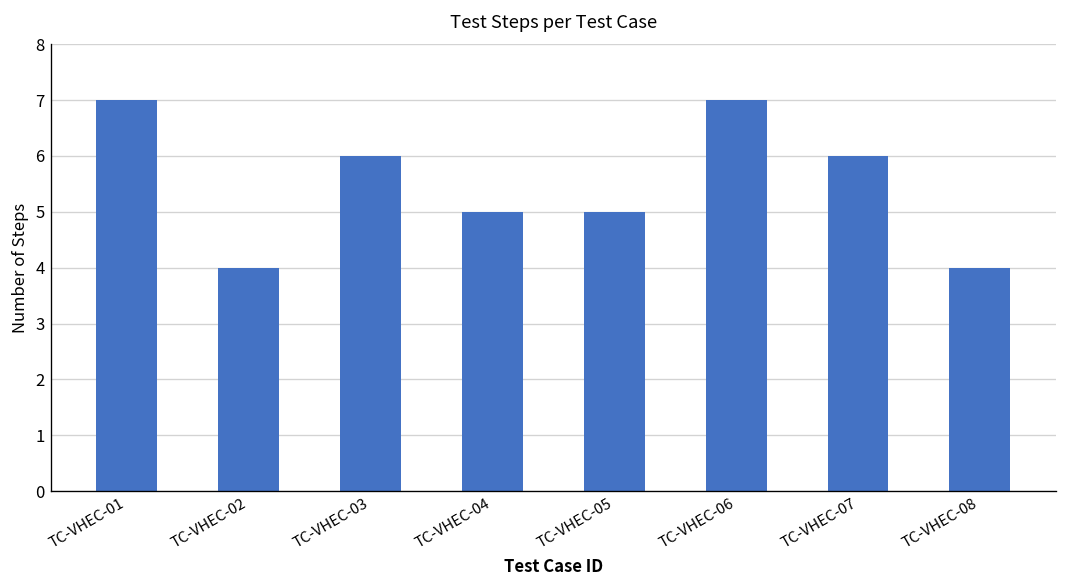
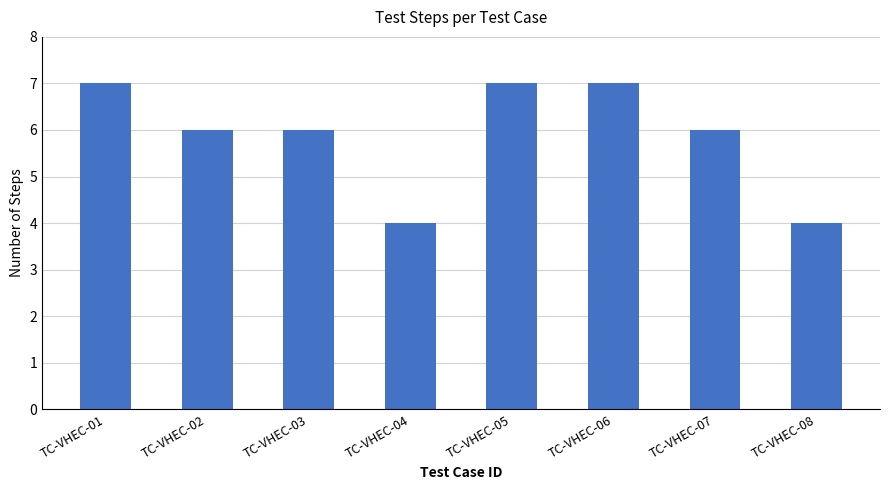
TC-VHEC-02: 4 -> 6
TC-VHEC-04: 5 -> 4
TC-VHEC-05: 5 -> 7
